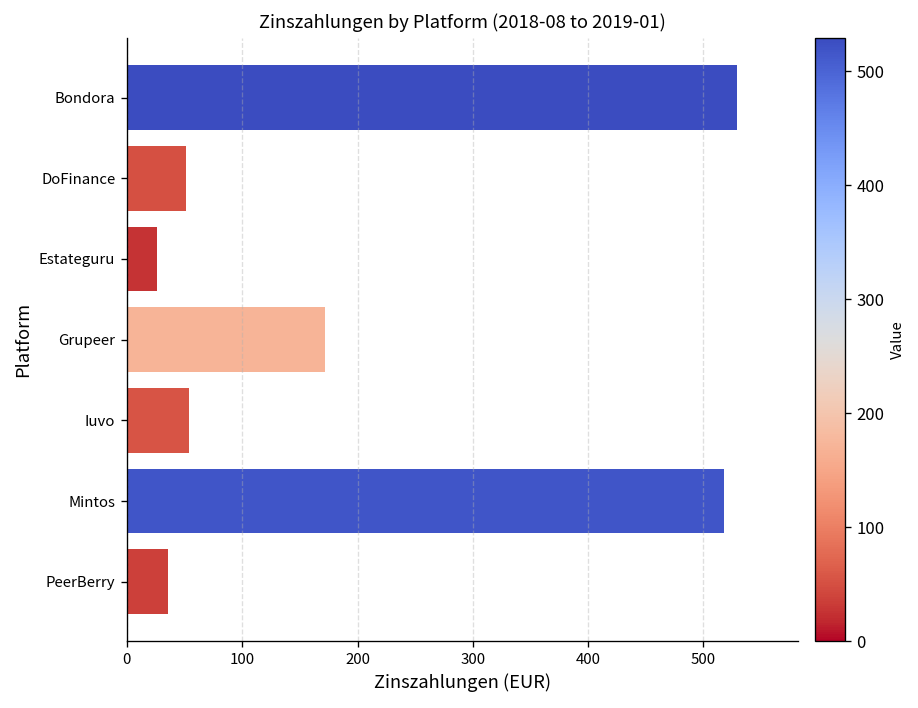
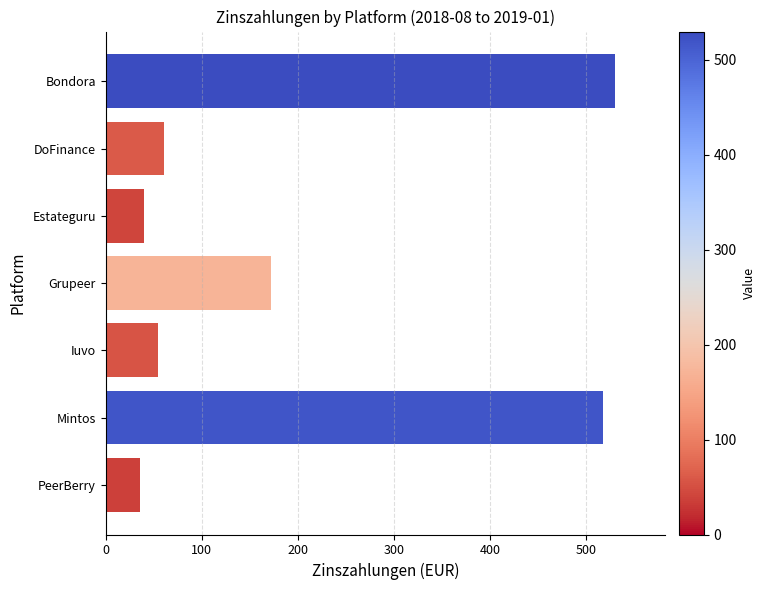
DoFinance: 50 -> 60
Estateguru: 30 -> 40
